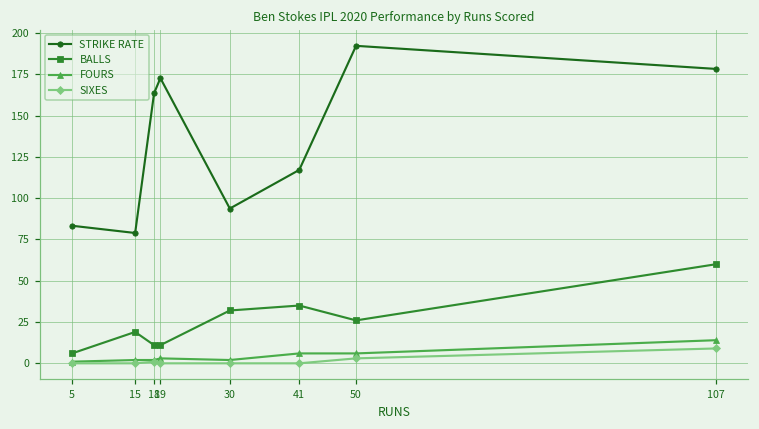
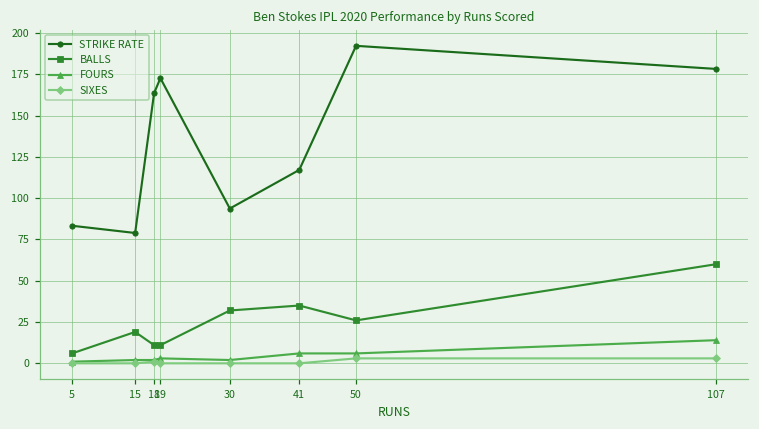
SIXES, 107: 9 -> 3
